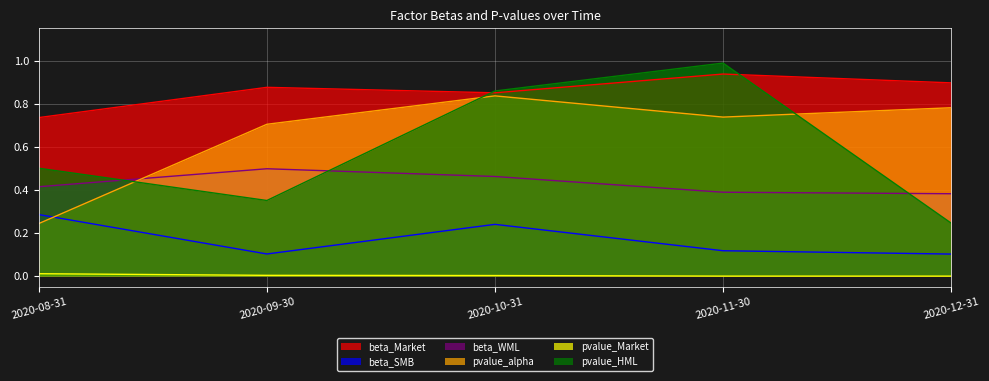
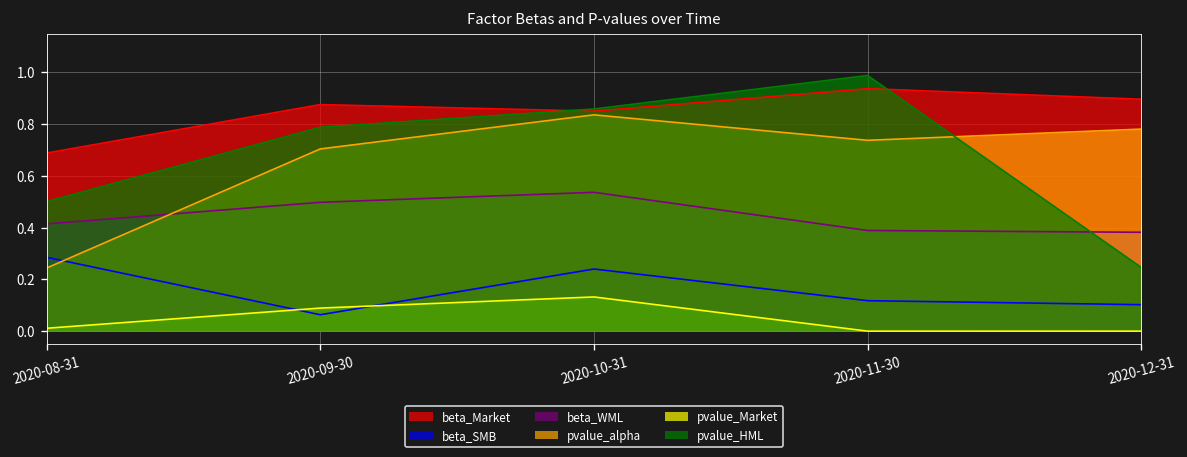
beta_Market, 2020-08-31: 0.74 -> 0.69
beta_SMB, 2020-09-30: 0.10 -> 0.06
pvalue_Market, 2020-09-30: 0.00 -> 0.09
pvalue_HML, 2020-09-30: 0.35 -> 0.79
beta_WML, 2020-10-31: 0.46 -> 0.54
pvalue_Market, 2020-10-31: 0.00 -> 0.13
